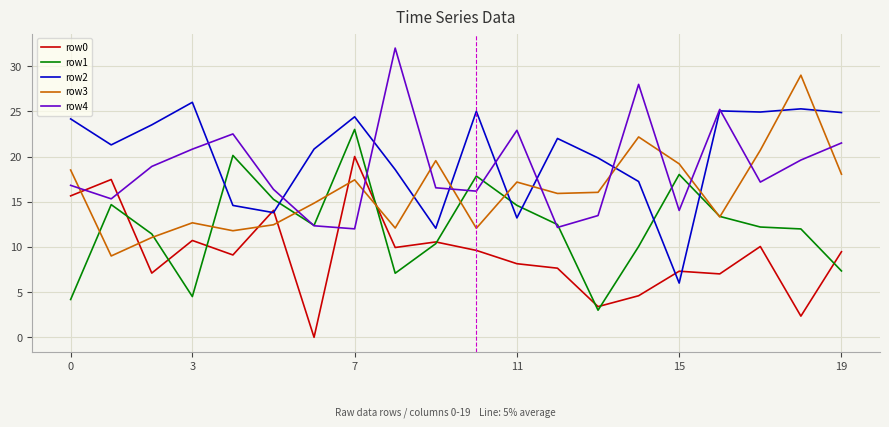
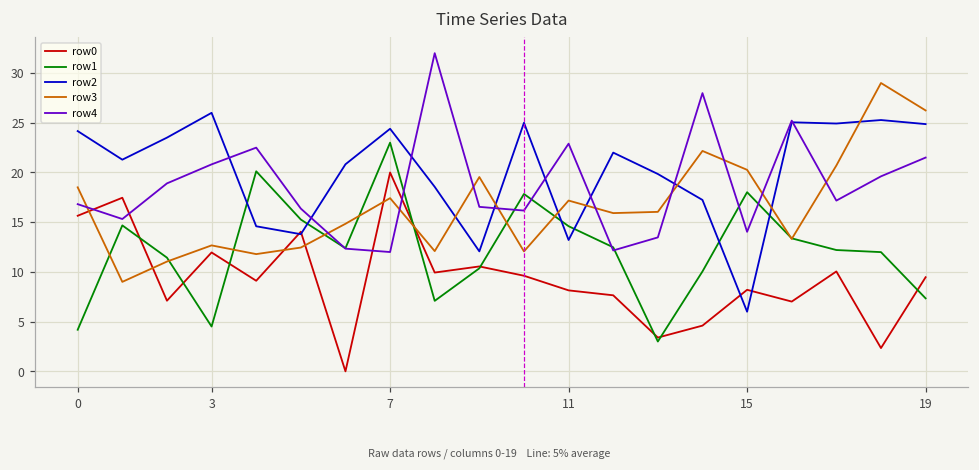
row0, 3: 11 -> 12
row0, 15: 7 -> 8
row3, 15: 19 -> 20
row3, 19: 18 -> 26
